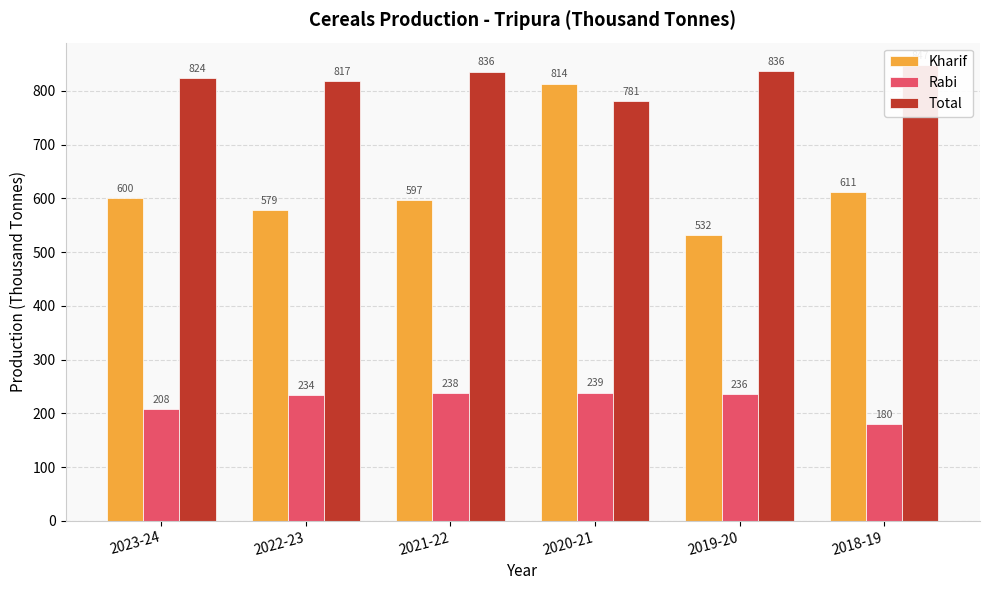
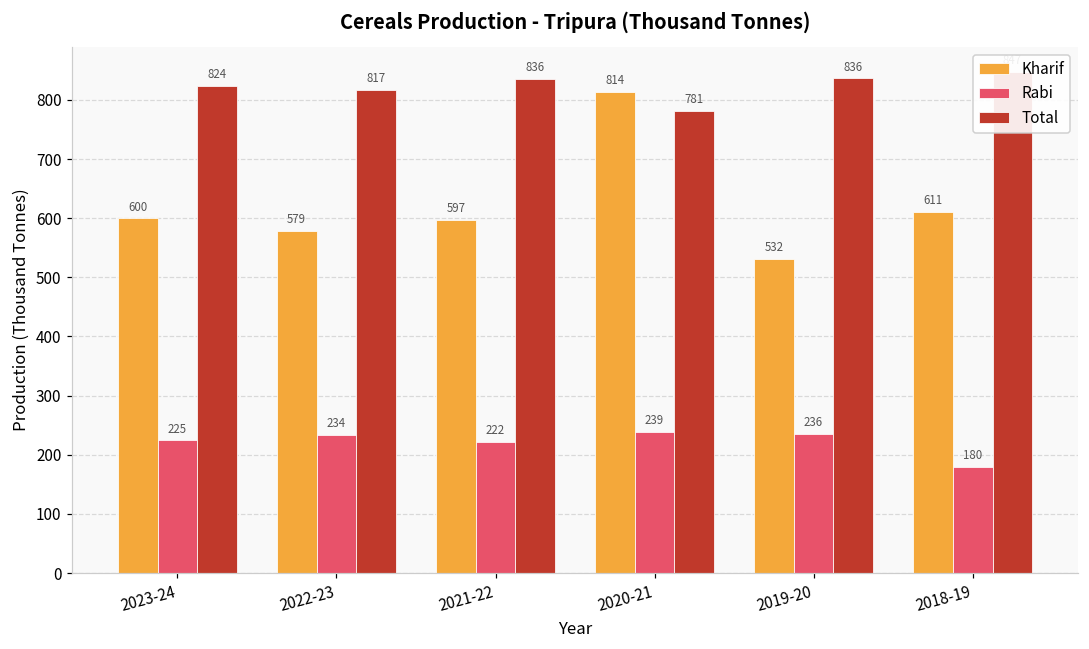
Rabi, 2023-24: 208 -> 225
Rabi, 2021-22: 238 -> 222
